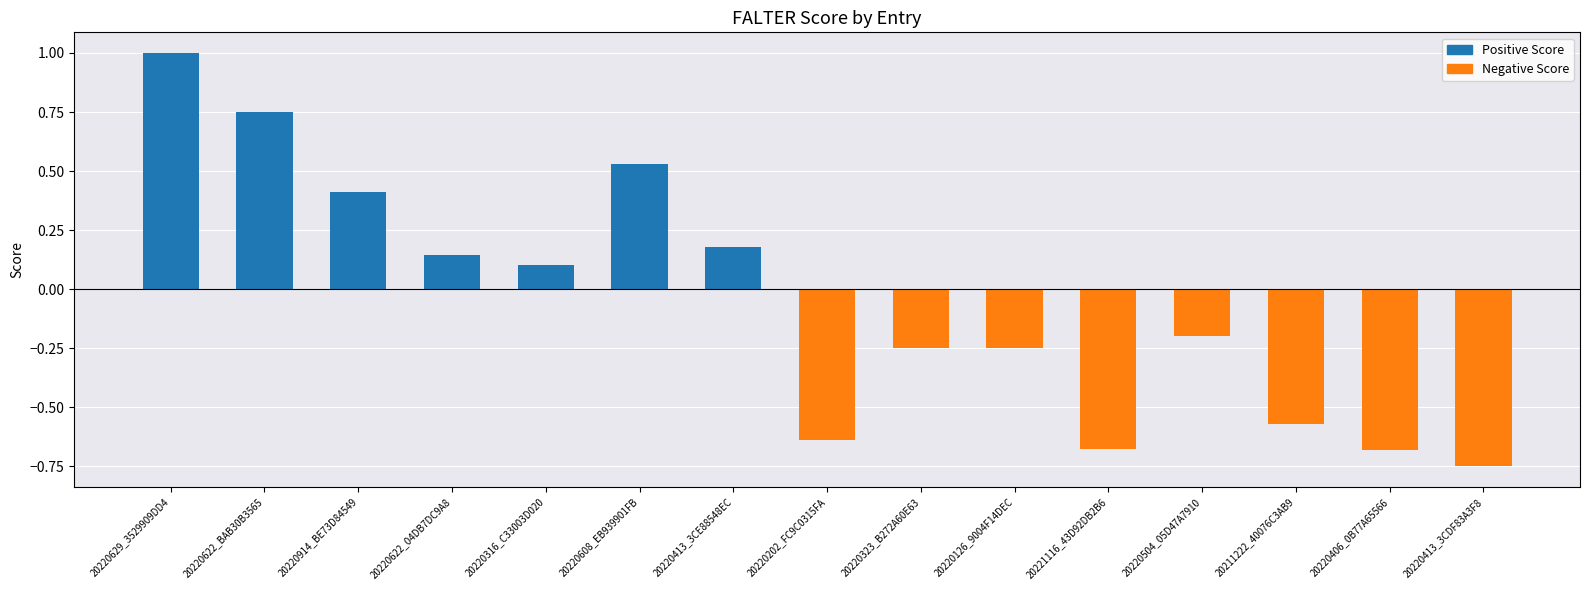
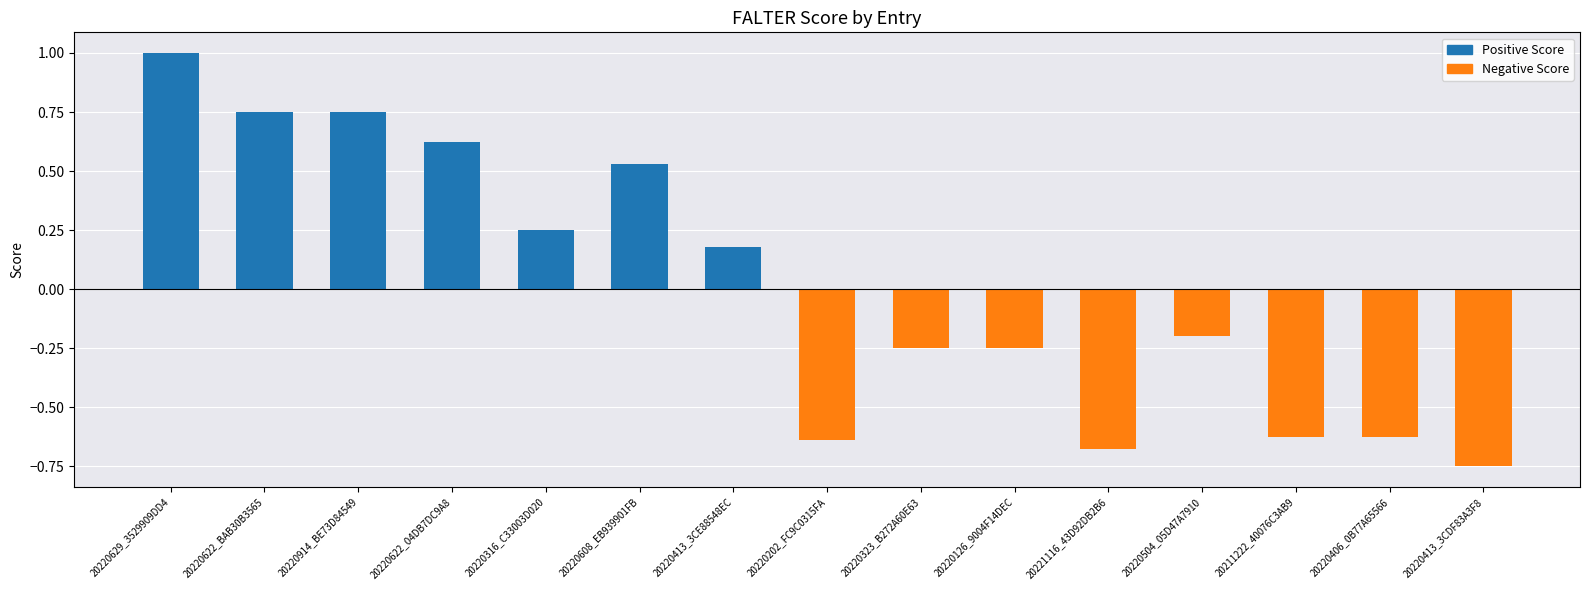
20220914_BE73D84549: 0.41 -> 0.75
20220622_04DB7DC9A8: 0.14 -> 0.63
20220316_C33003D020: 0.10 -> 0.25
20211222_40076C3AB9: -0.57 -> -0.63
20220406_0B77A65566: -0.68 -> -0.63
